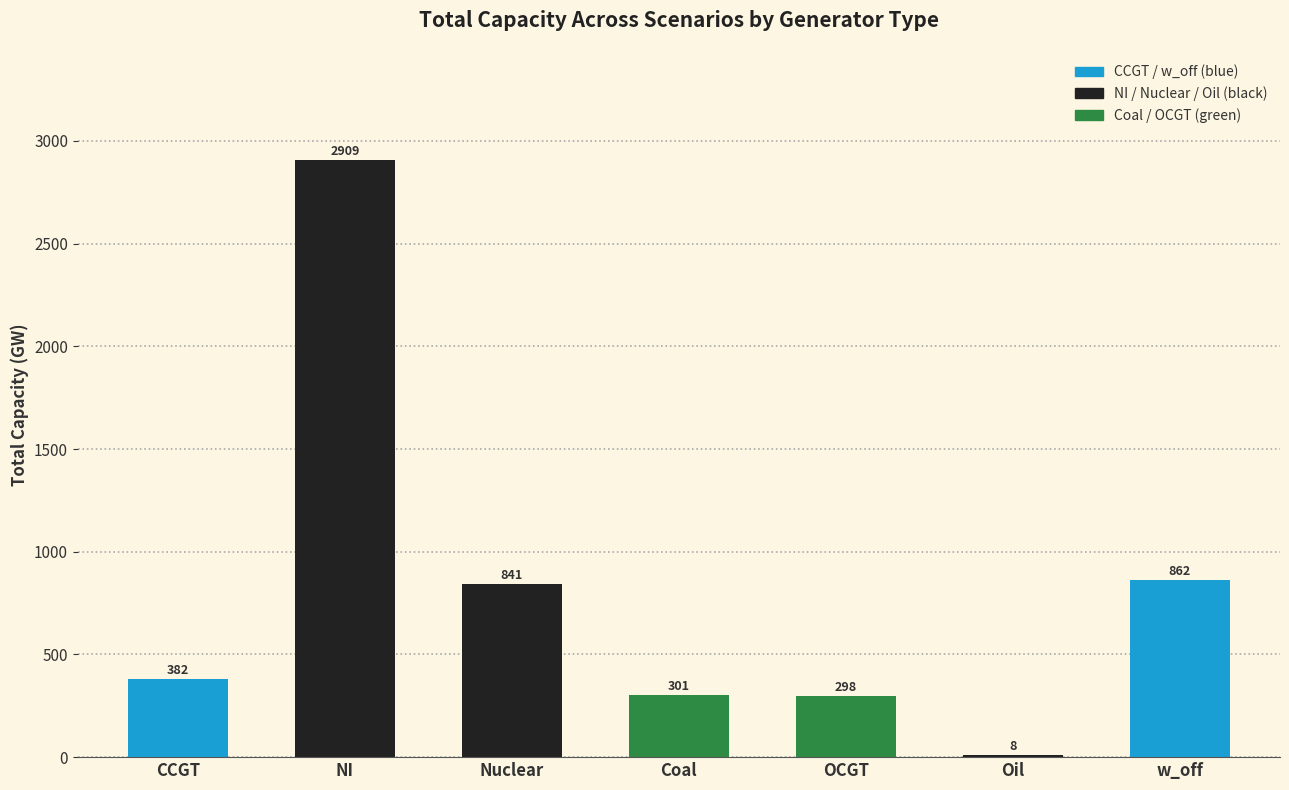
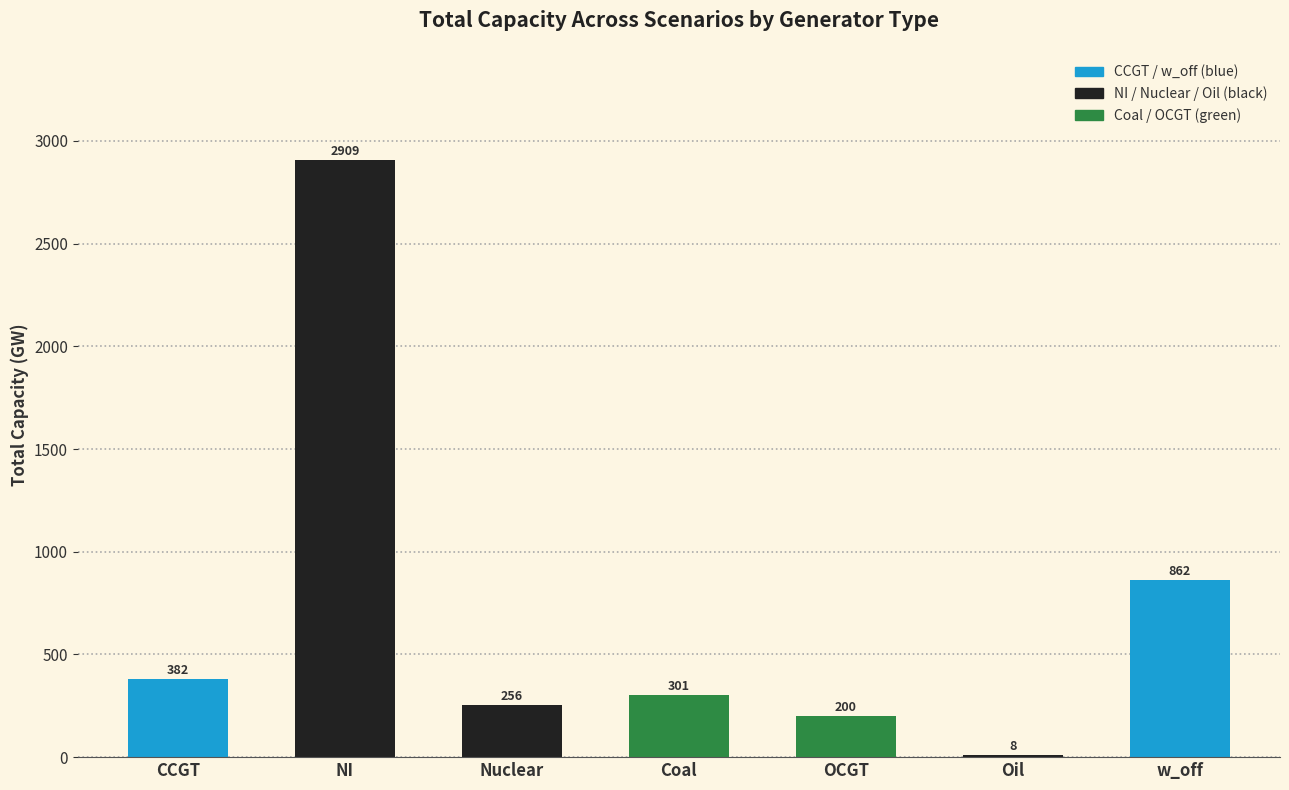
Nuclear: 841 -> 256
OCGT: 298 -> 200
